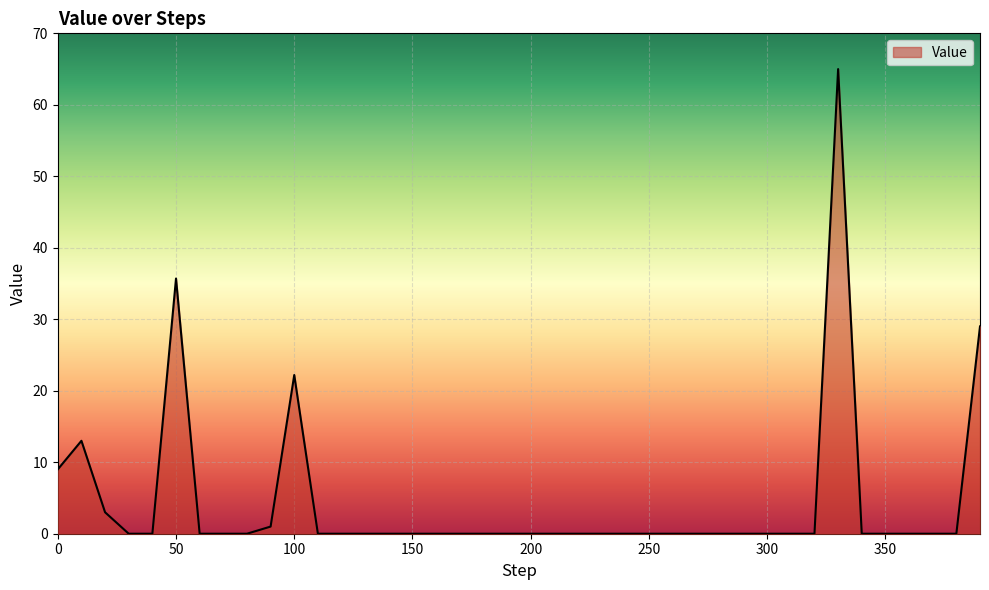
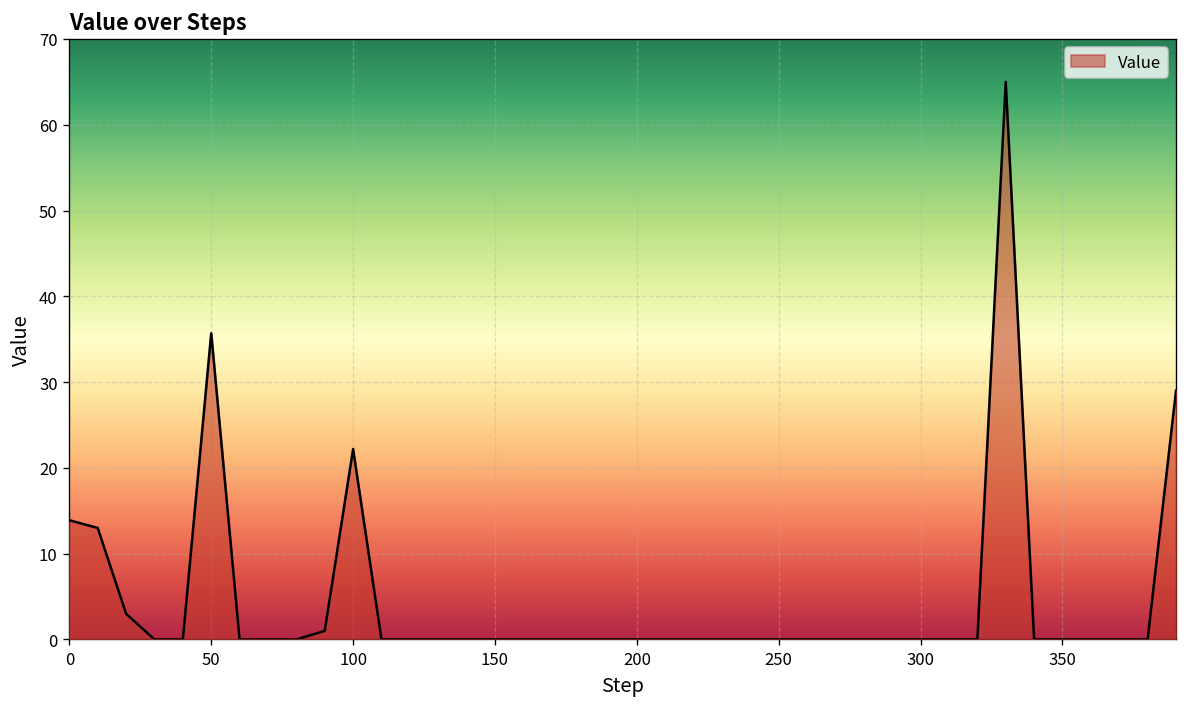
0: 9 -> 14
